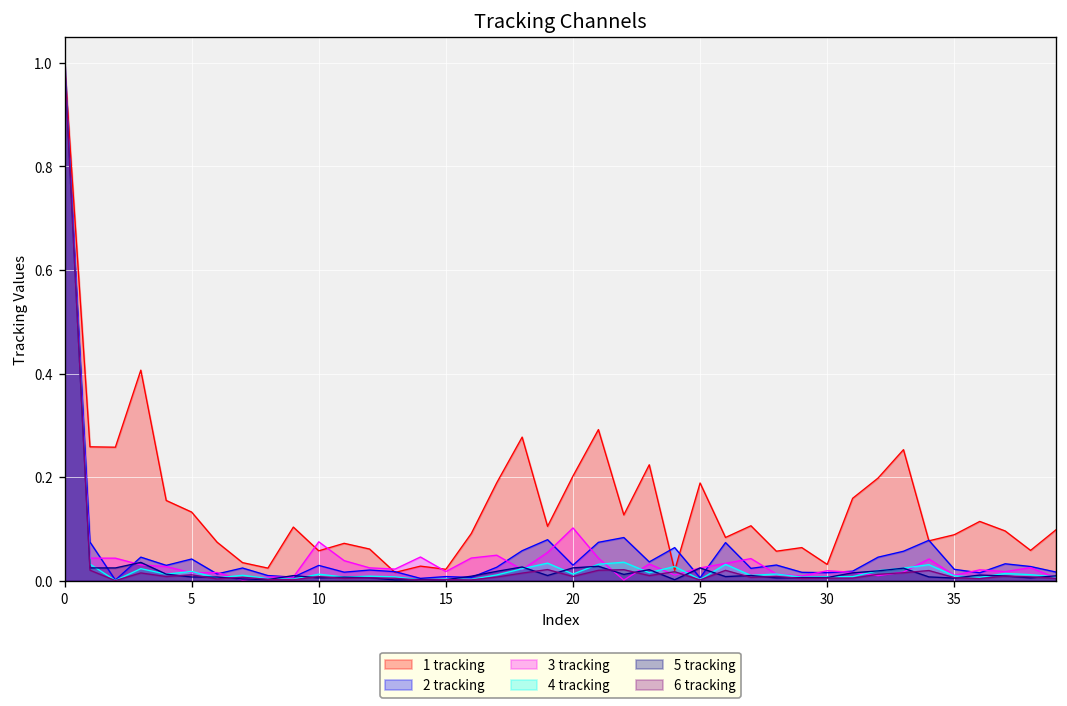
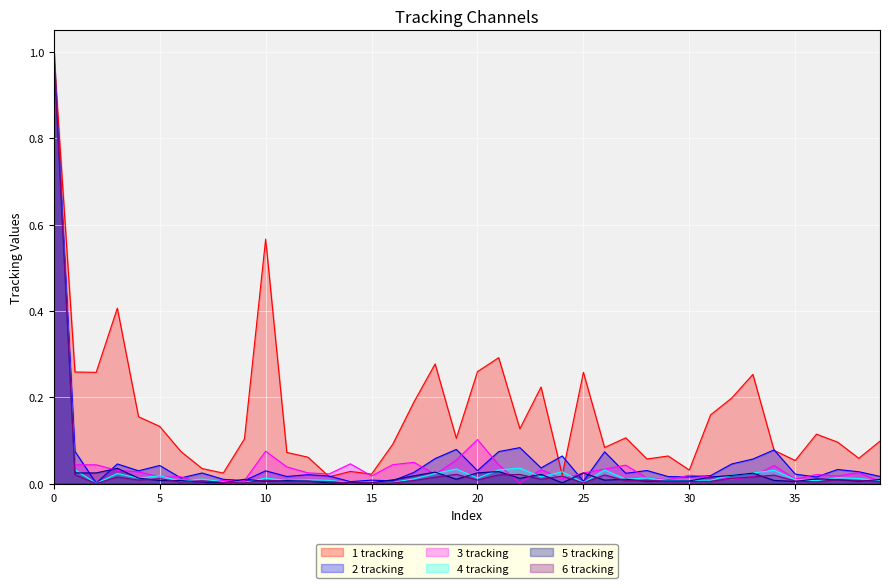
1 tracking, 10: 0.06 -> 0.57
1 tracking, 20: 0.20 -> 0.26
1 tracking, 25: 0.19 -> 0.26
1 tracking, 35: 0.09 -> 0.05
